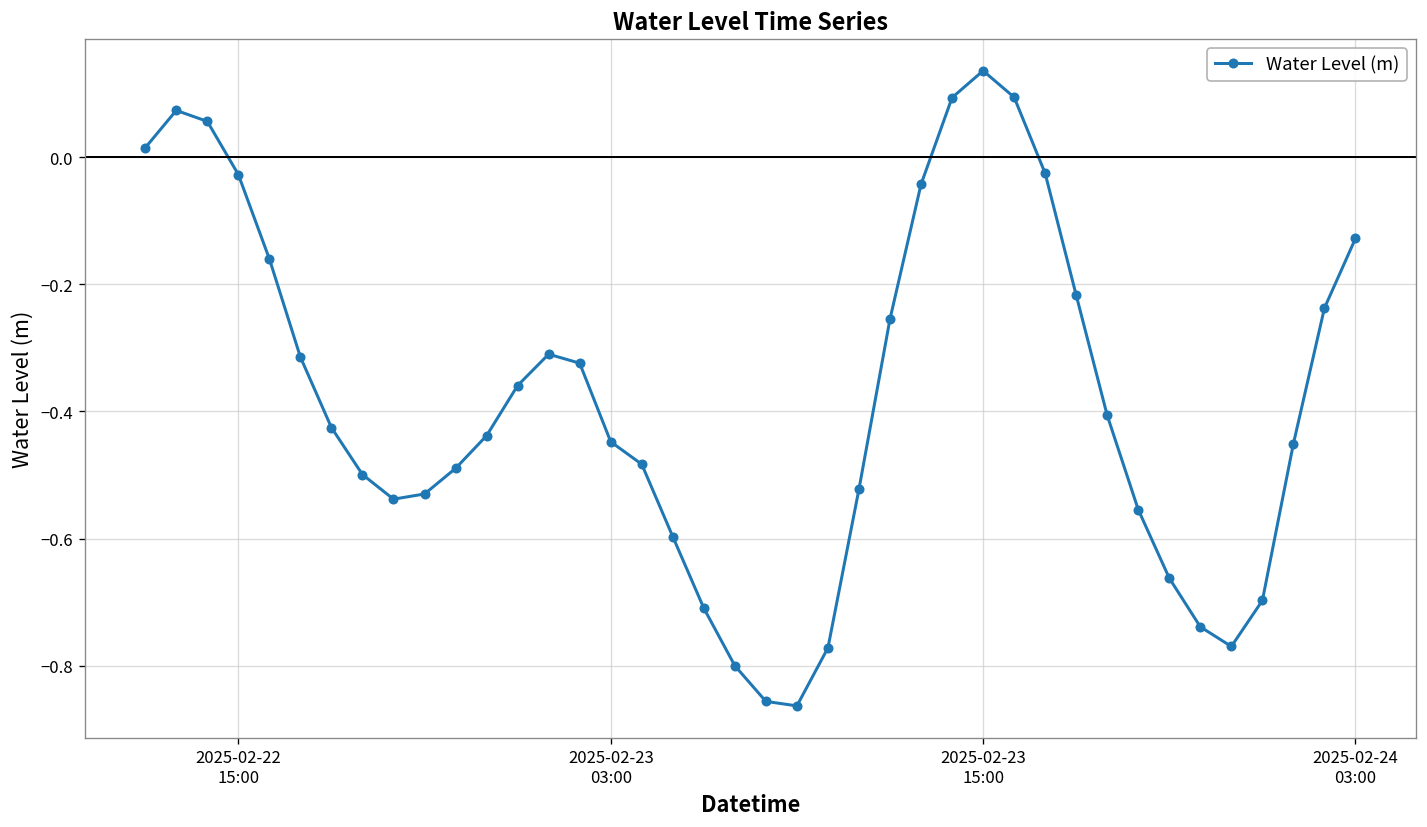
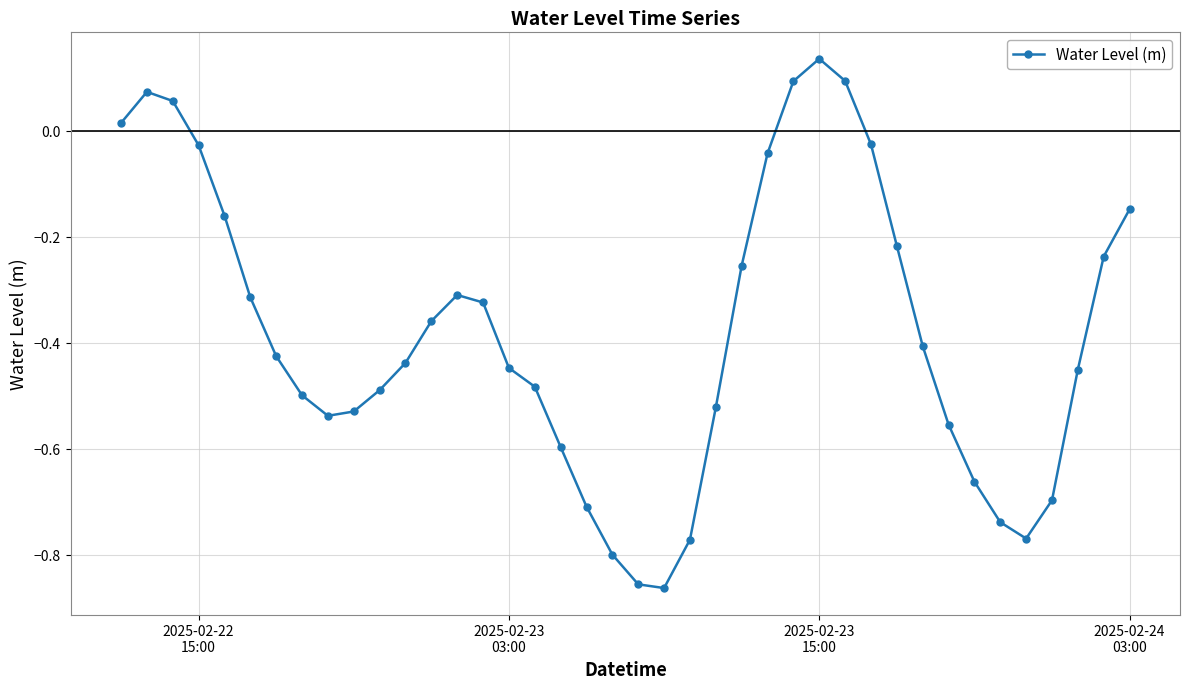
2025-02-24 03:00: -0.13 -> -0.15
